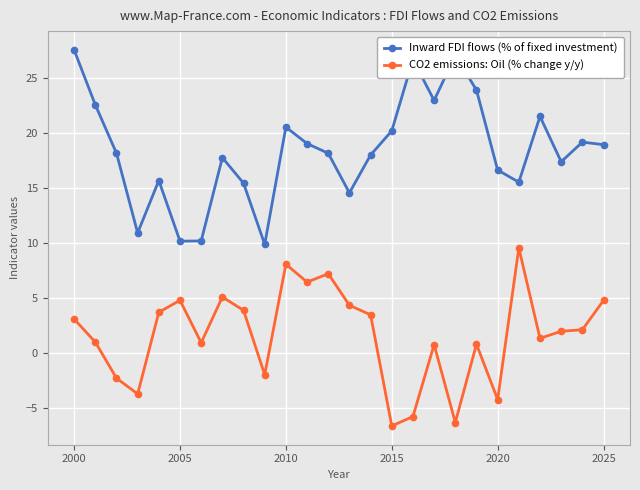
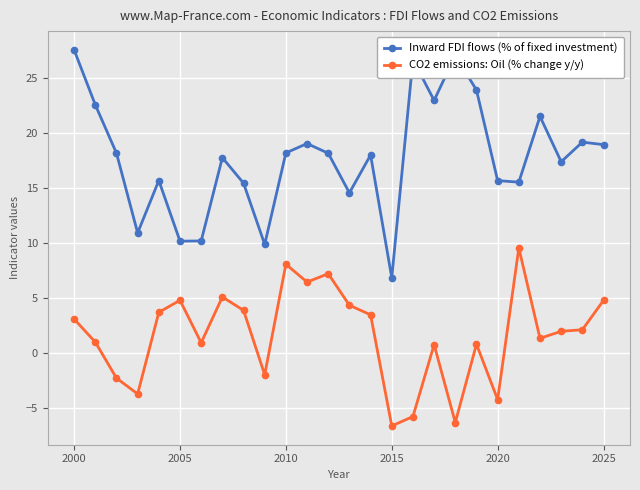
Inward FDI flows (% of fixed investment), 2010: 20.5 -> 18.2
Inward FDI flows (% of fixed investment), 2015: 20.2 -> 6.9
Inward FDI flows (% of fixed investment), 2020: 16.6 -> 15.7
